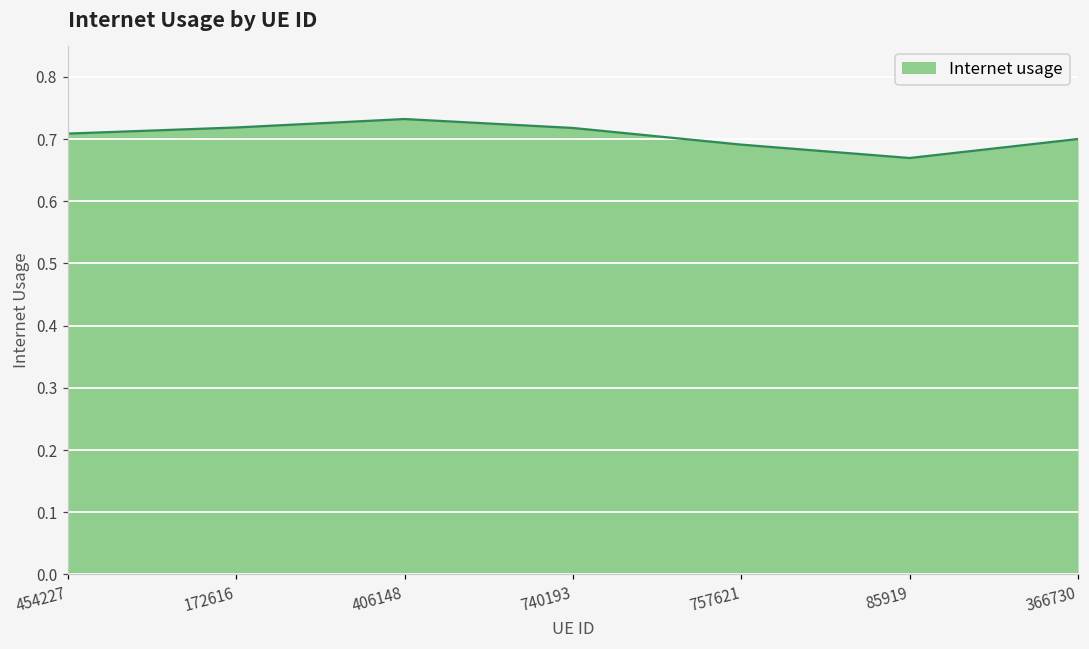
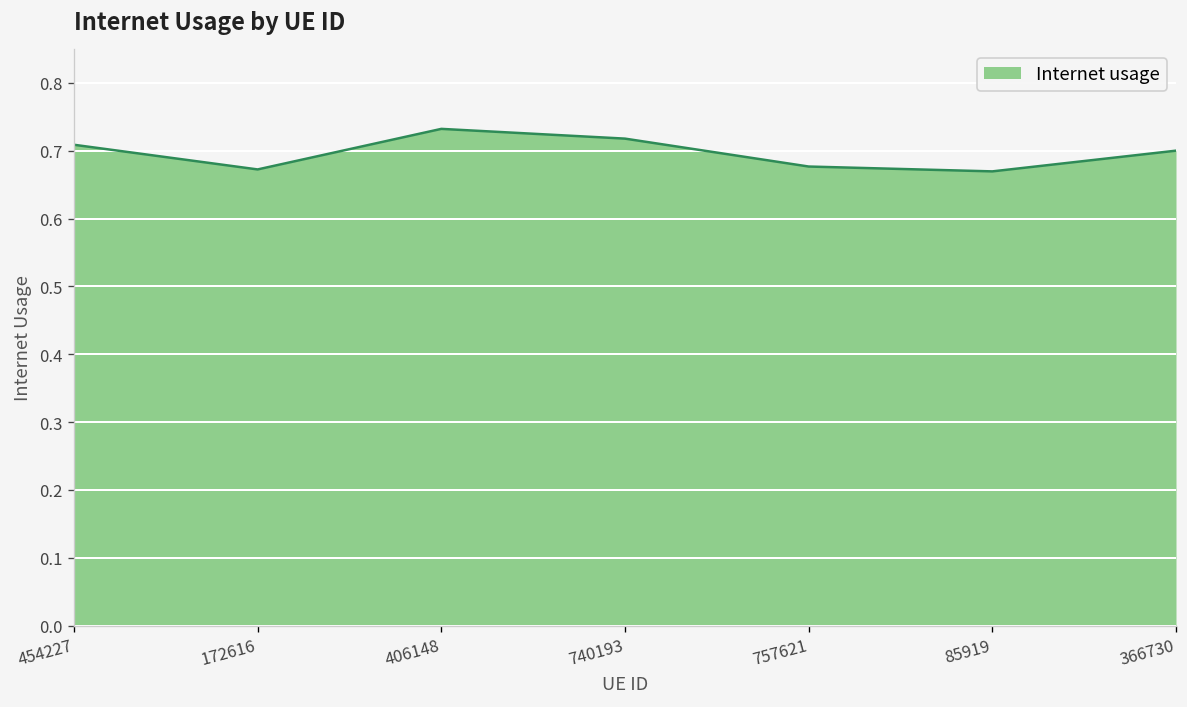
172616: 0.72 -> 0.67
757621: 0.69 -> 0.68
